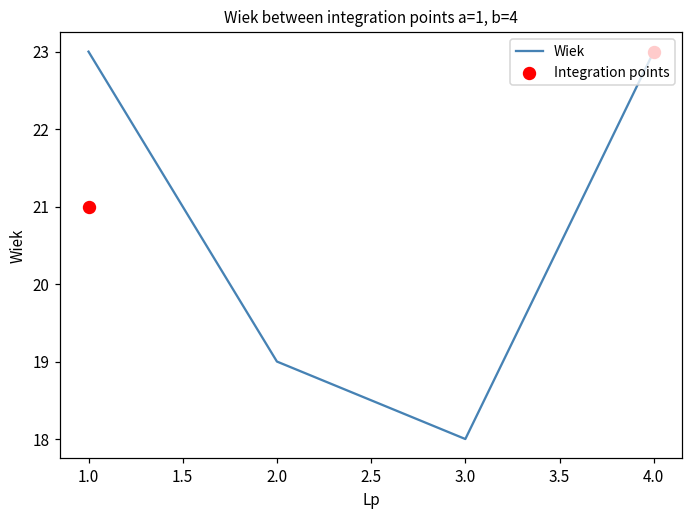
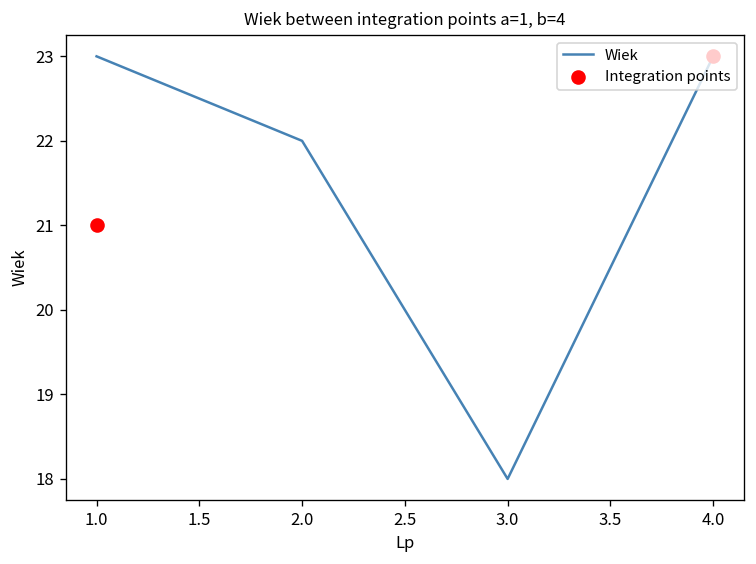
Wiek, 2.0: 19 -> 22
